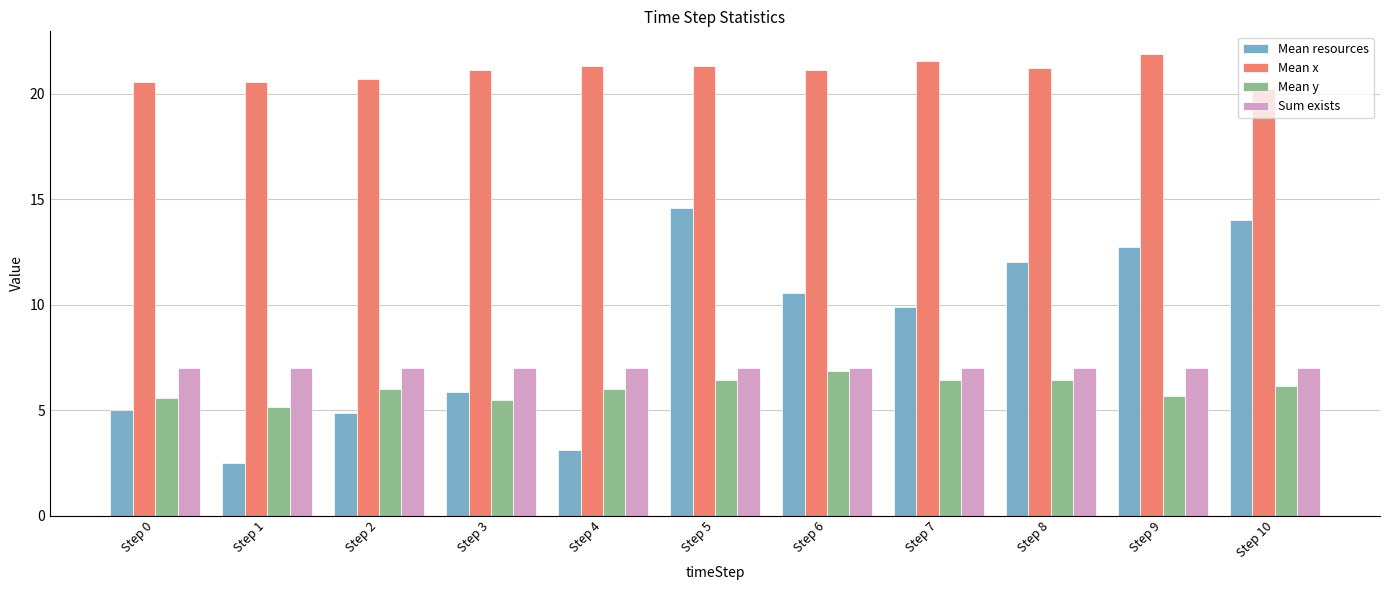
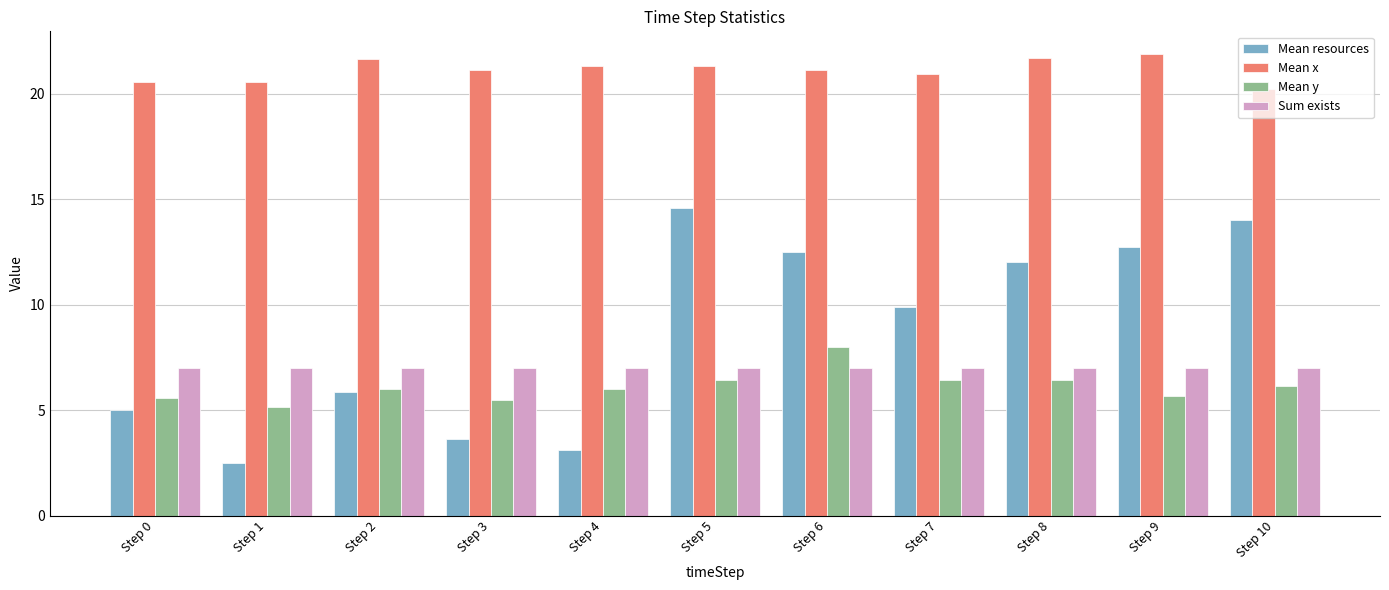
Mean resources, Step 2: 4.9 -> 5.9
Mean x, Step 2: 20.7 -> 21.6
Mean resources, Step 3: 5.9 -> 3.6
Mean resources, Step 6: 10.6 -> 12.5
Mean y, Step 6: 6.9 -> 8.0
Mean x, Step 7: 21.6 -> 20.9
Mean x, Step 8: 21.2 -> 21.7
